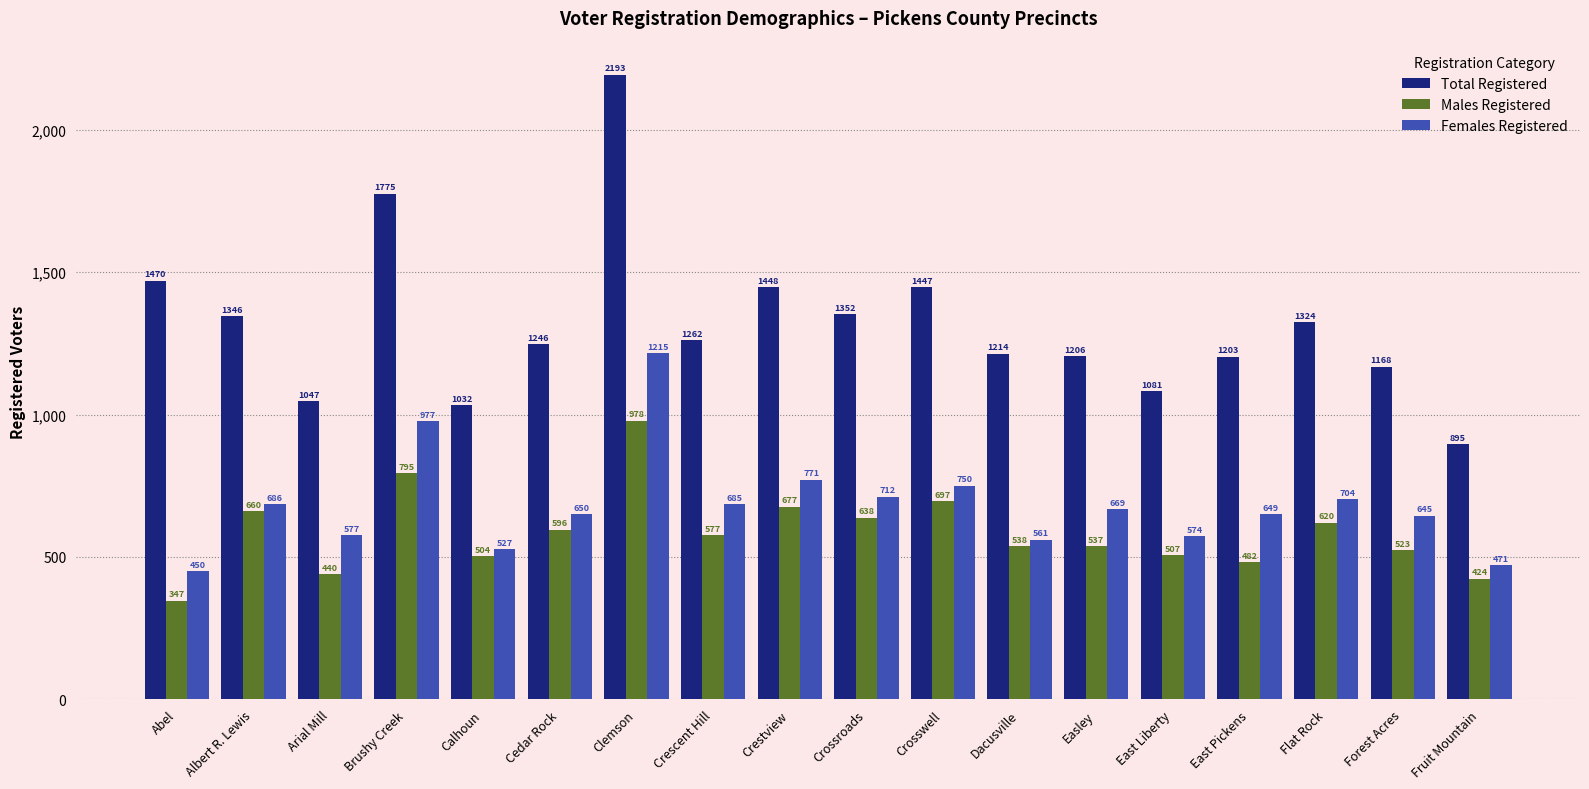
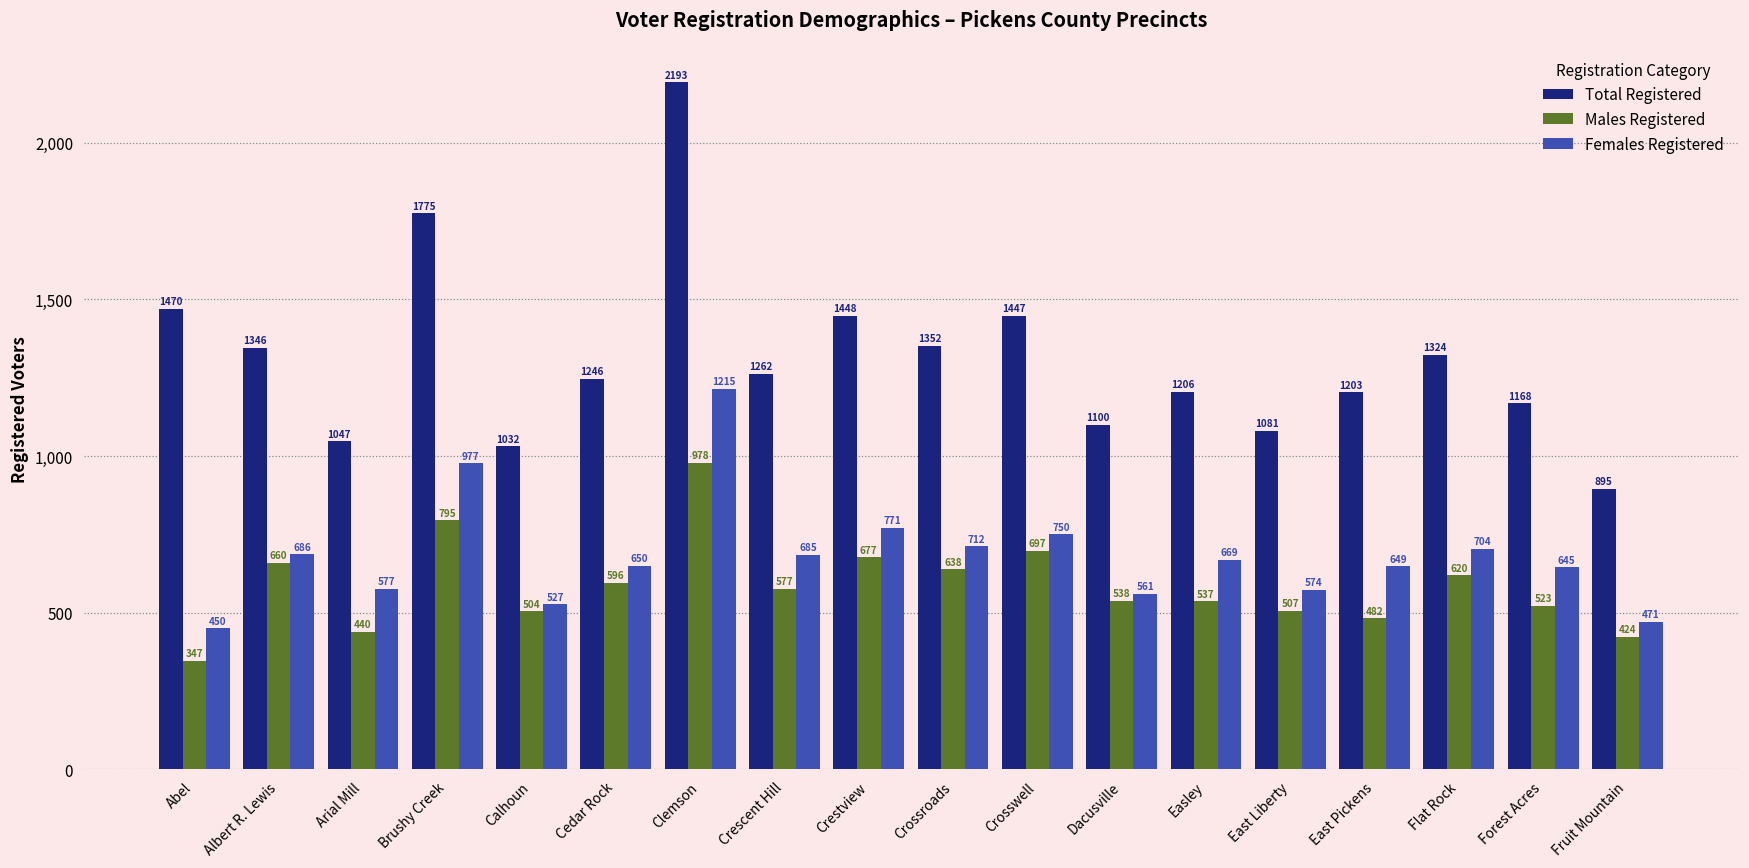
Total Registered, Dacusville: 1214 -> 1100
